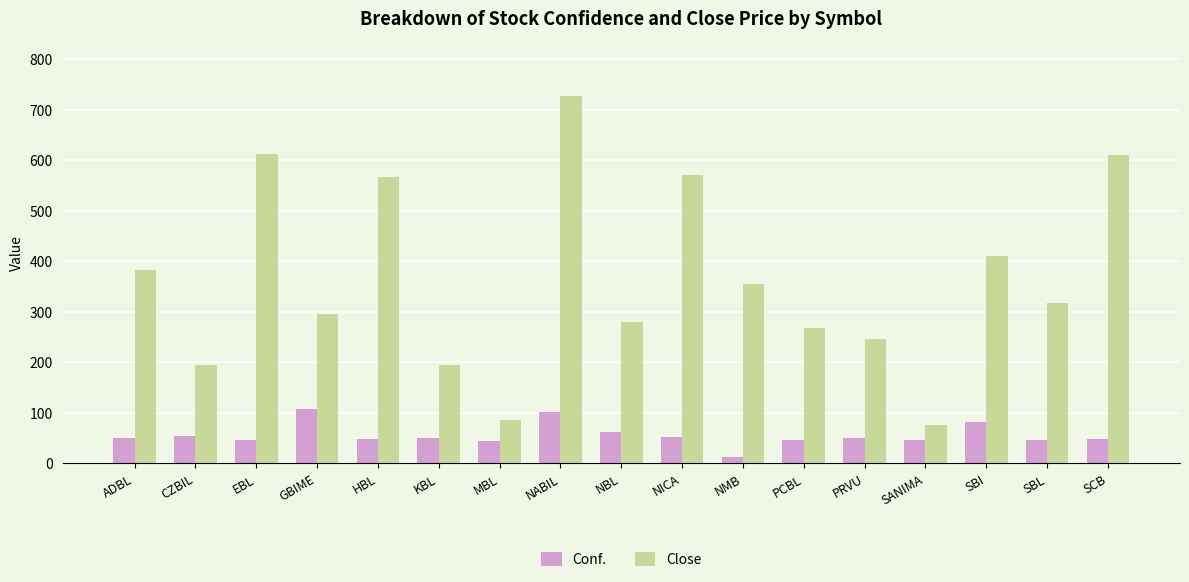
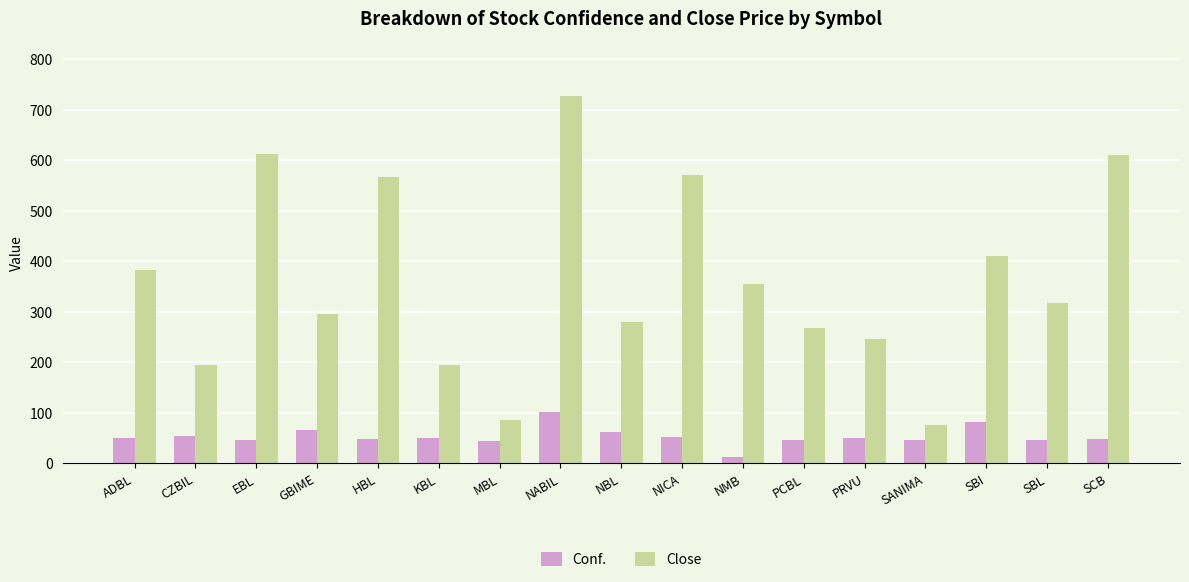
Conf., GBIME: 110 -> 70
